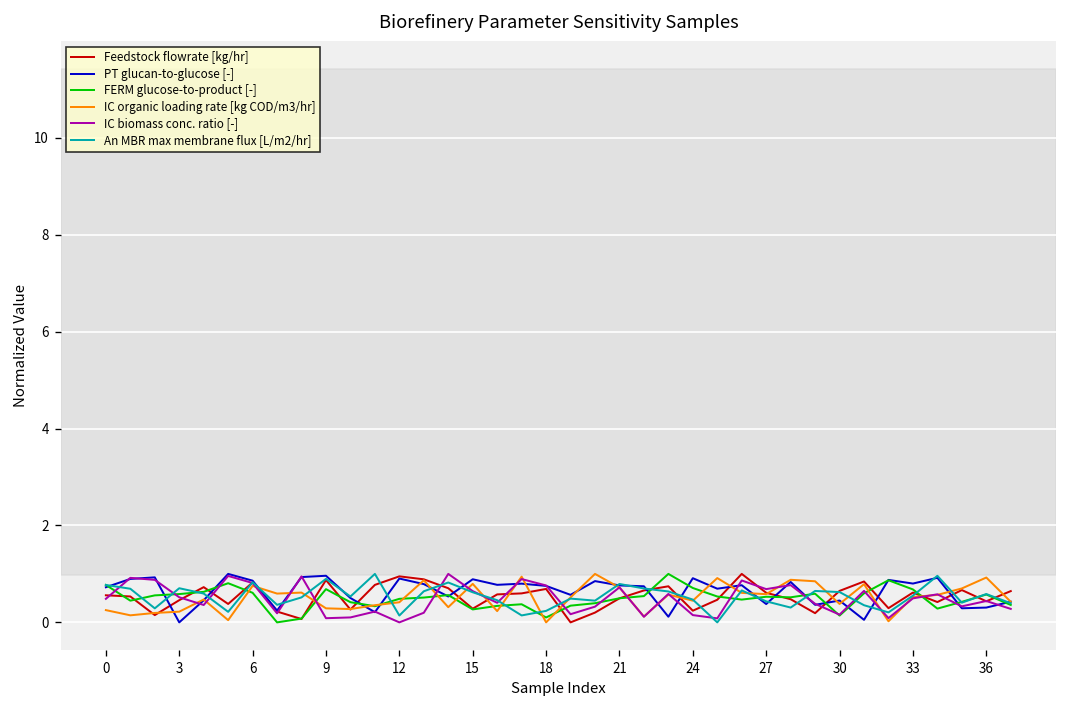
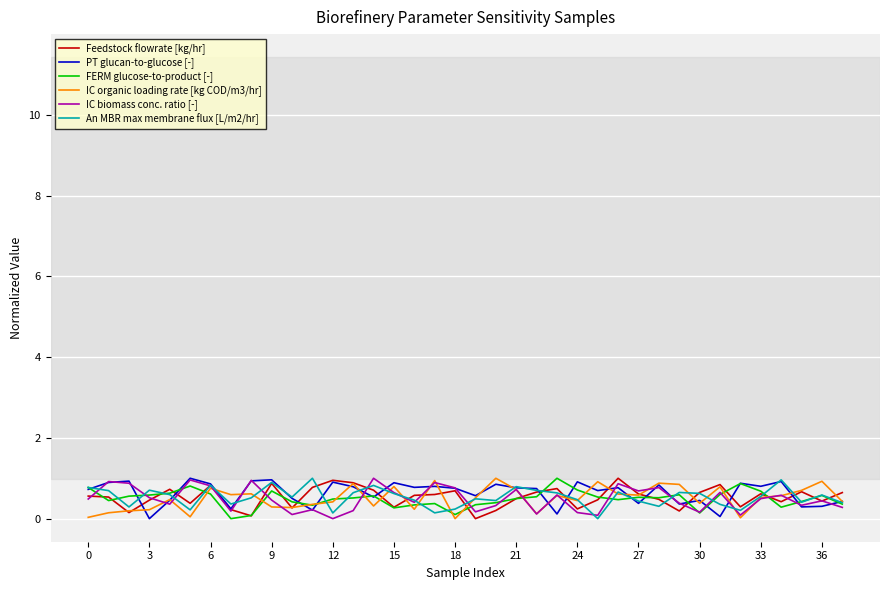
IC organic loading rate [kg COD/m3/hr], 0: 0.3 -> 0.0
IC biomass conc. ratio [-], 9: 0.1 -> 0.5
